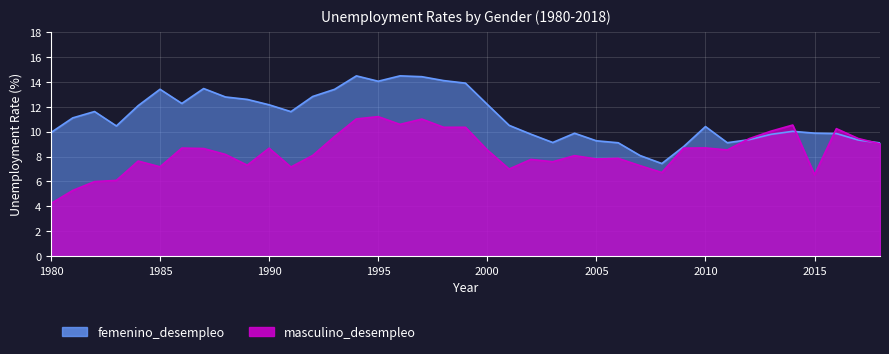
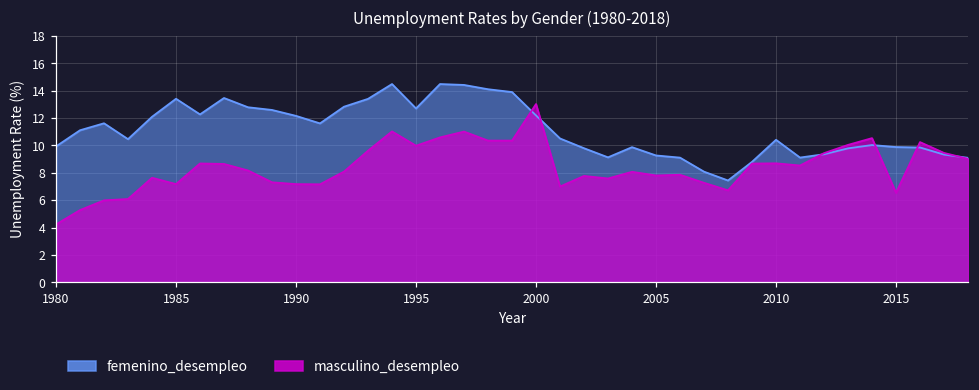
masculino_desempleo, 1990: 8.7 -> 7.2
femenino_desempleo, 1995: 14.1 -> 12.7
masculino_desempleo, 1995: 11.2 -> 10.0
masculino_desempleo, 2000: 8.5 -> 13.0
